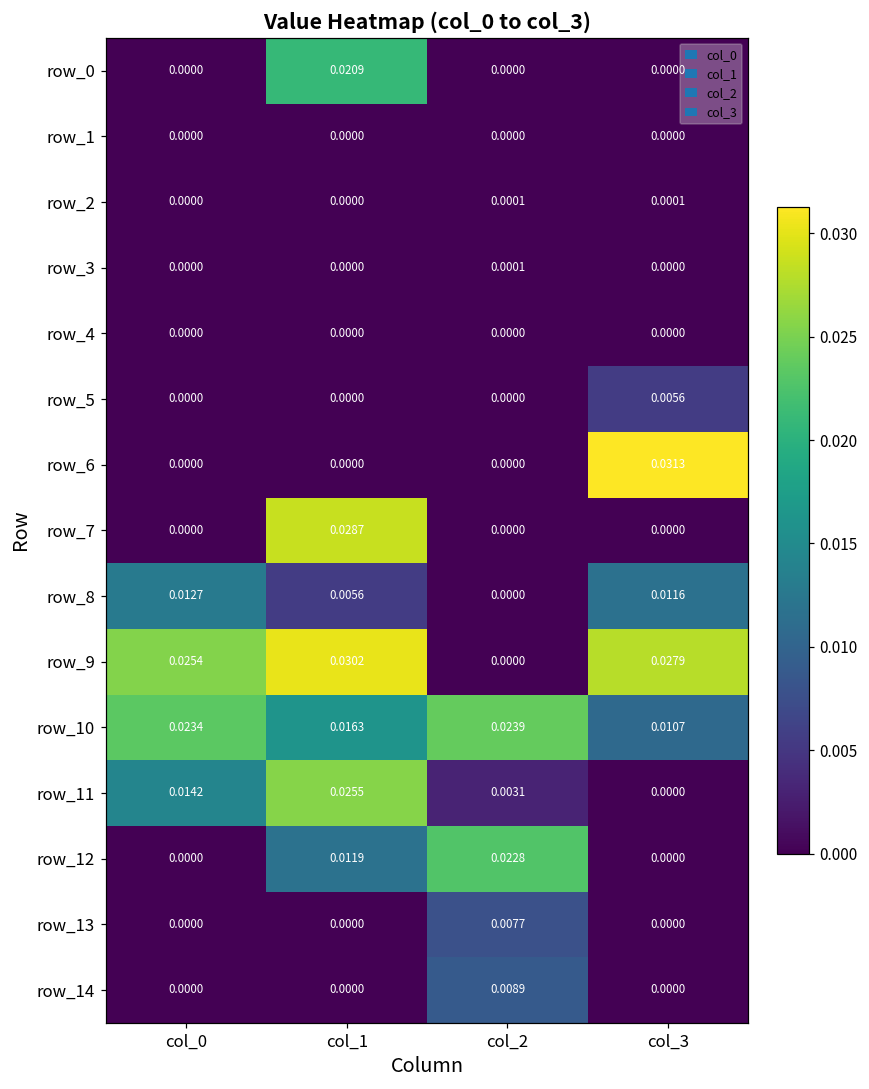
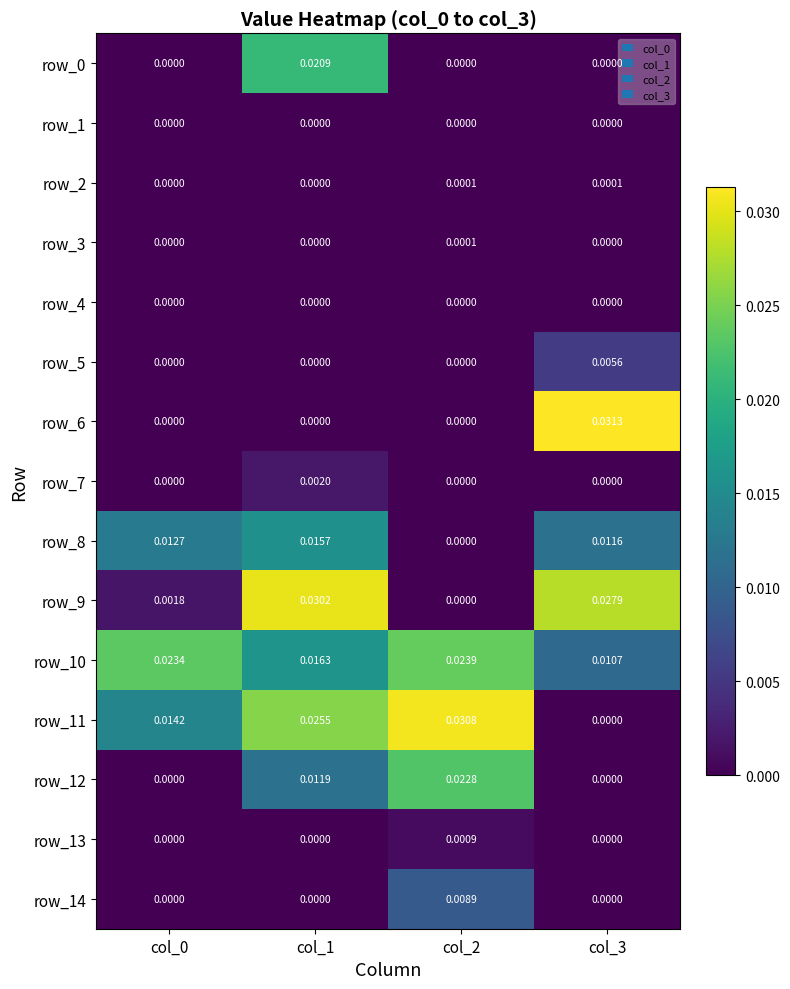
row_7, col_1: 0.0287 -> 0.0020
row_8, col_1: 0.0056 -> 0.0157
row_9, col_0: 0.0254 -> 0.0018
row_11, col_2: 0.0031 -> 0.0308
row_13, col_2: 0.0077 -> 0.0009
